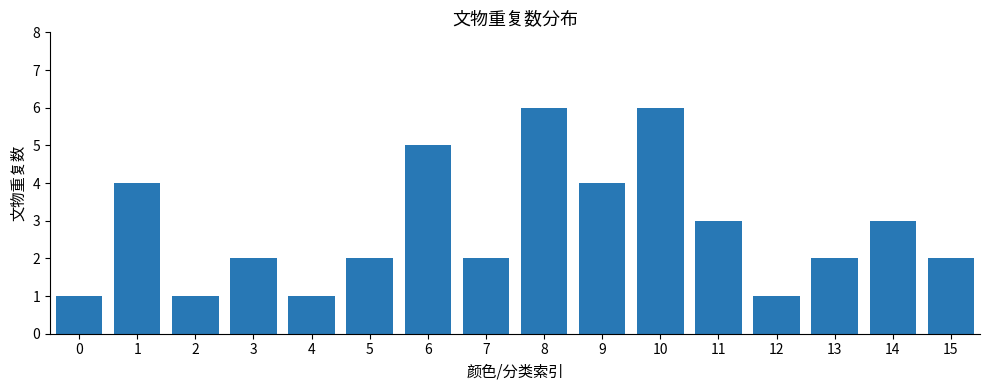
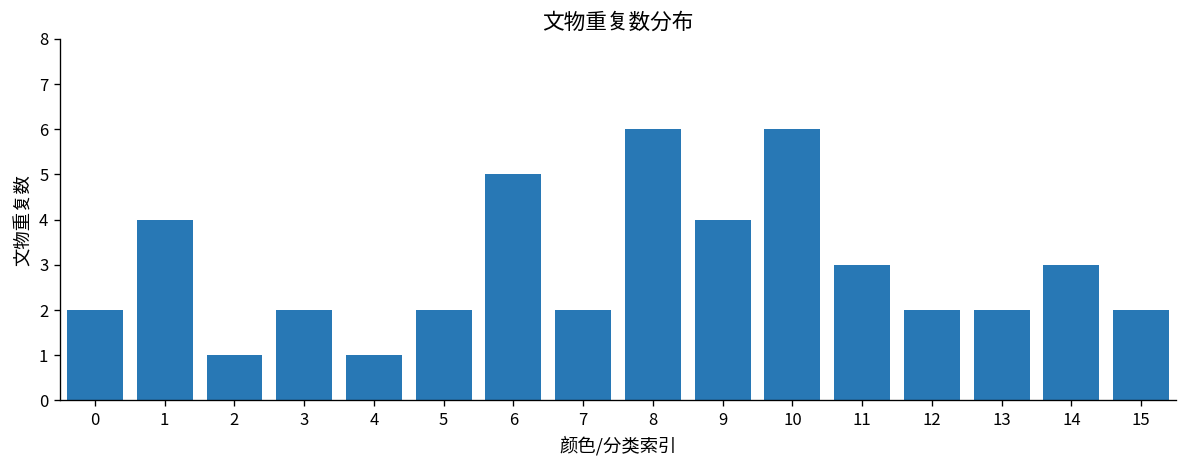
0: 1 -> 2
12: 1 -> 2
